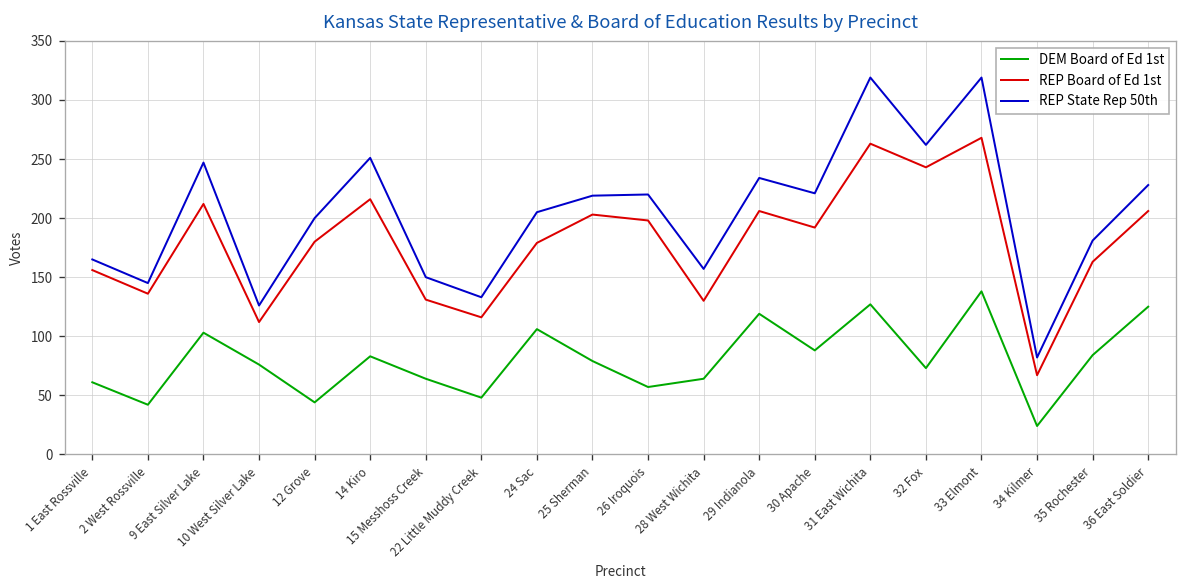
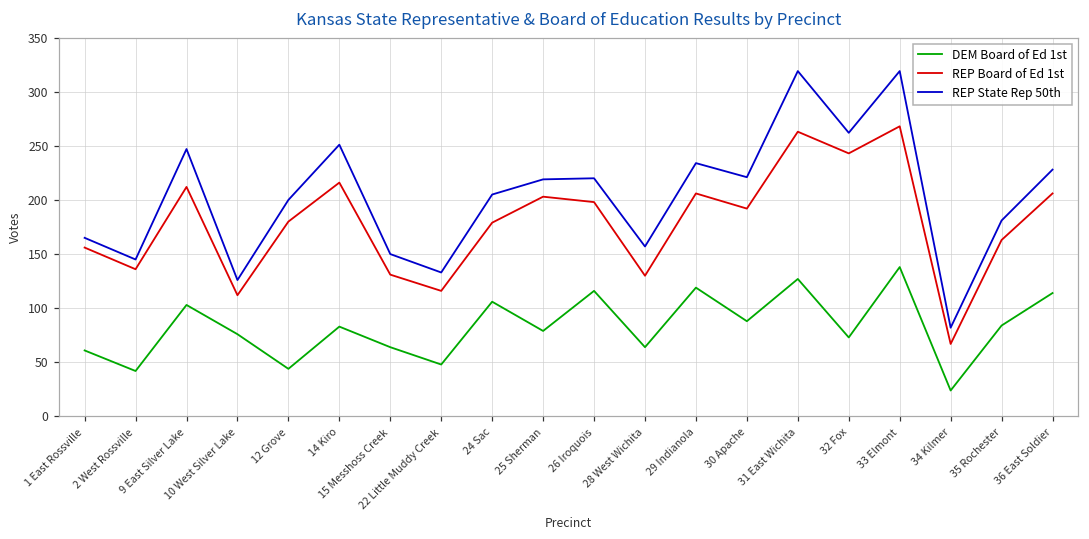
DEM Board of Ed 1st, 26 Iroquois: 60 -> 120
DEM Board of Ed 1st, 36 East Soldier: 130 -> 110
